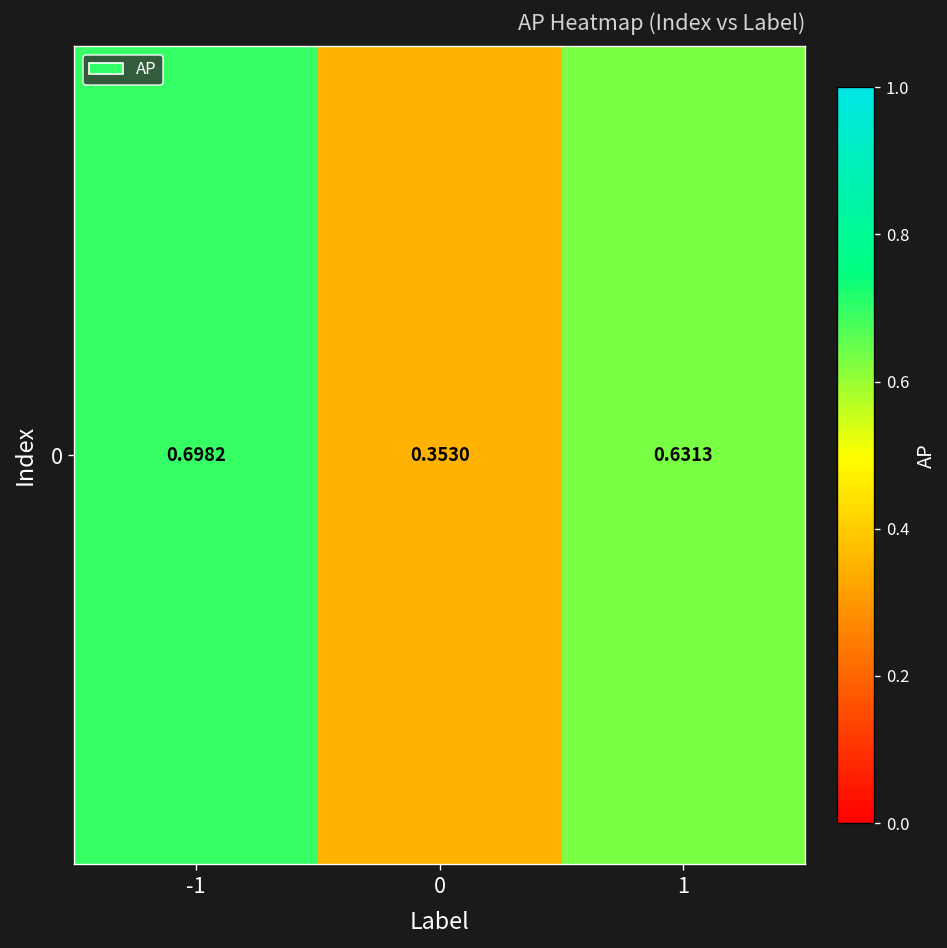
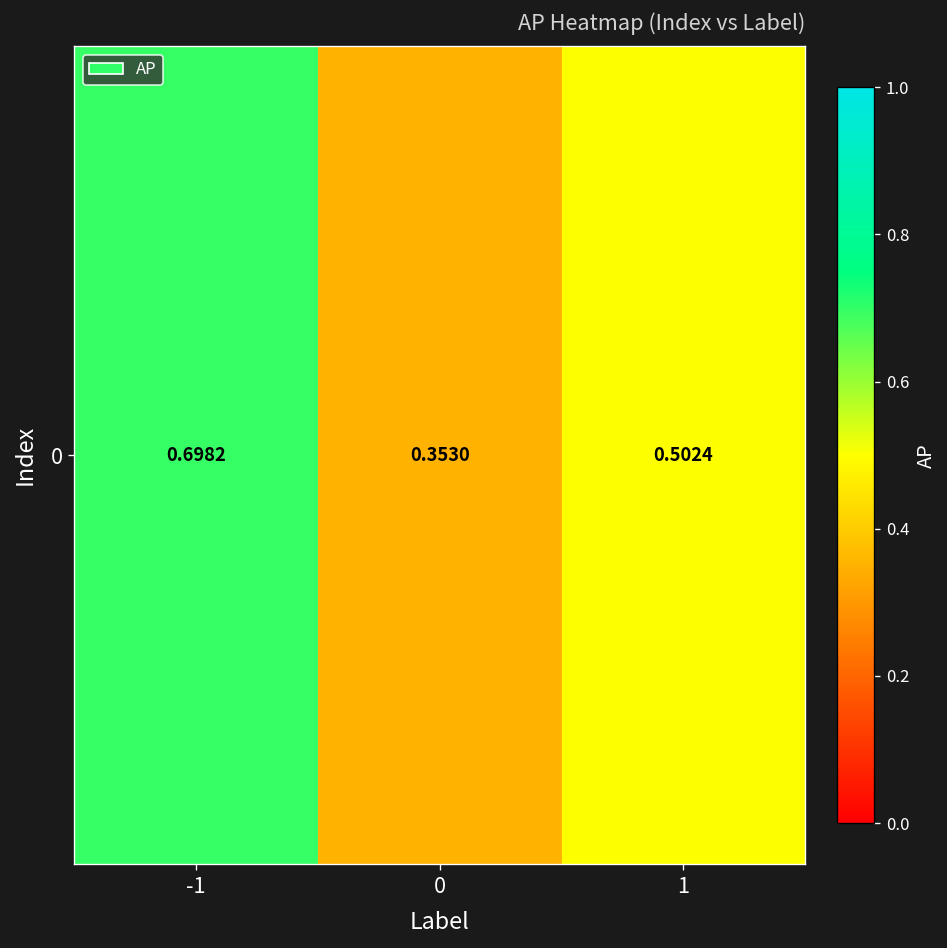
0, 1: 0.6313 -> 0.5024
